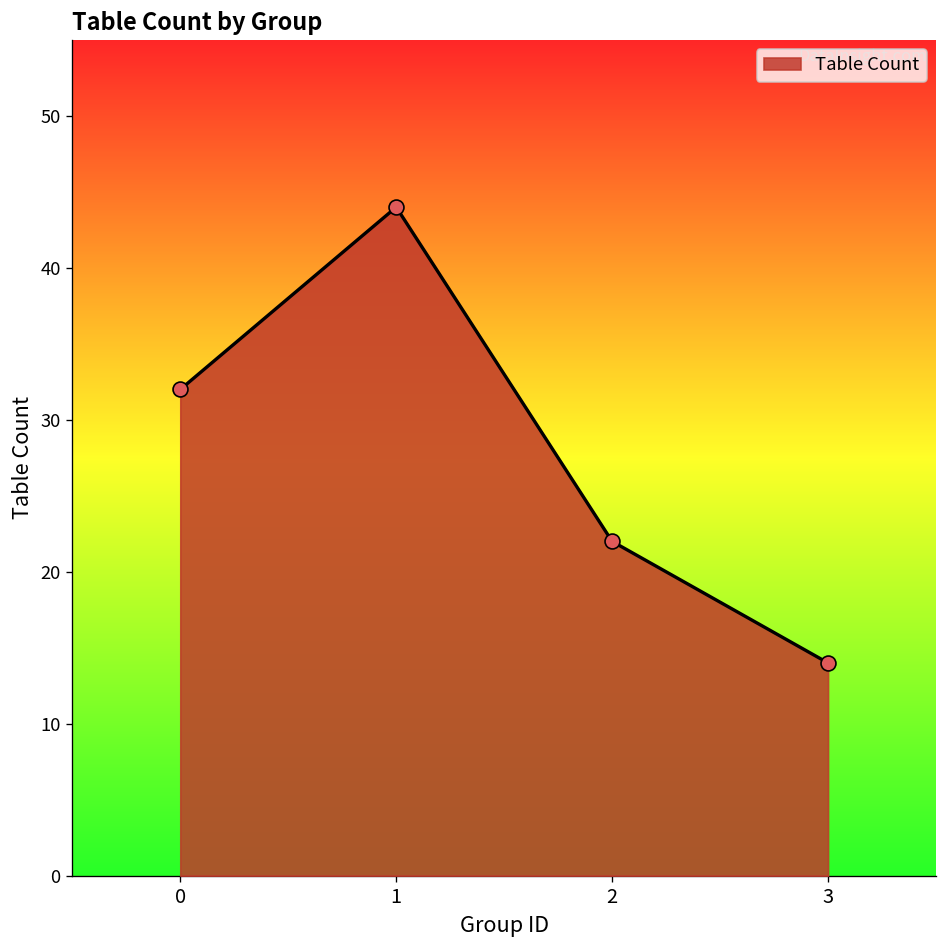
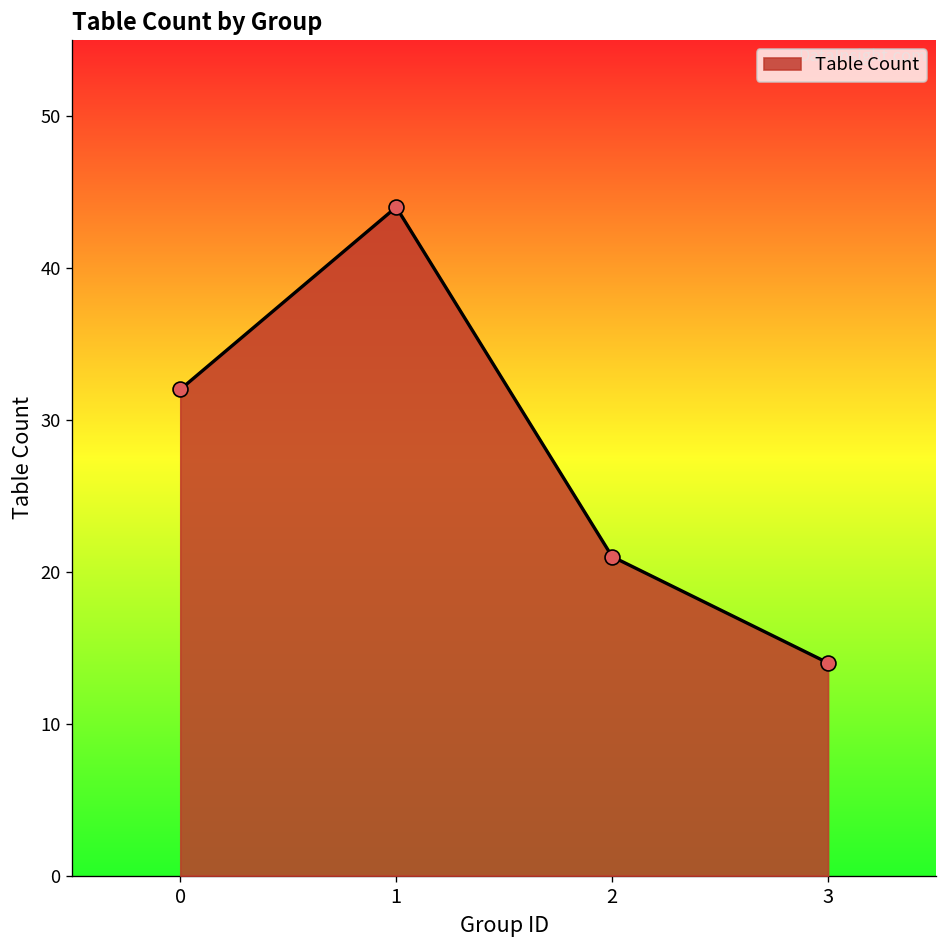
2: 22 -> 21
